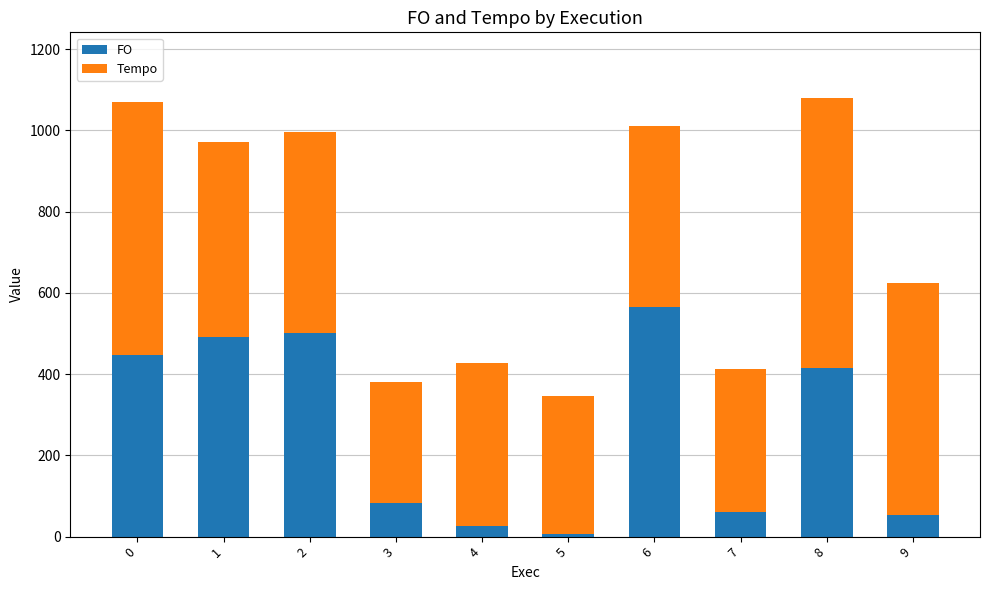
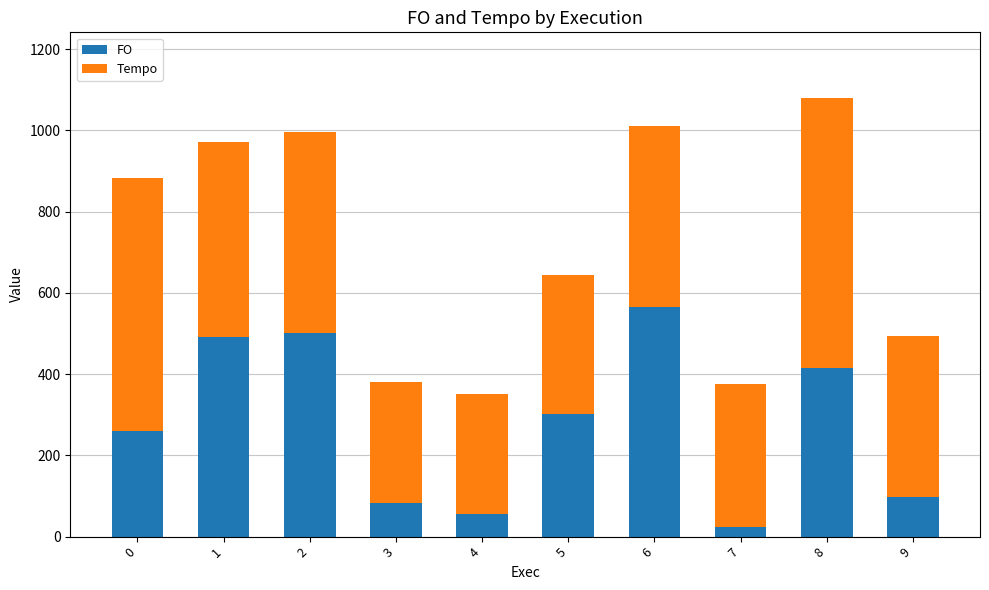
FO, 0: 450 -> 260
FO, 4: 30 -> 50
Tempo, 4: 400 -> 300
FO, 5: 10 -> 300
FO, 7: 60 -> 20
FO, 9: 50 -> 100
Tempo, 9: 570 -> 400
